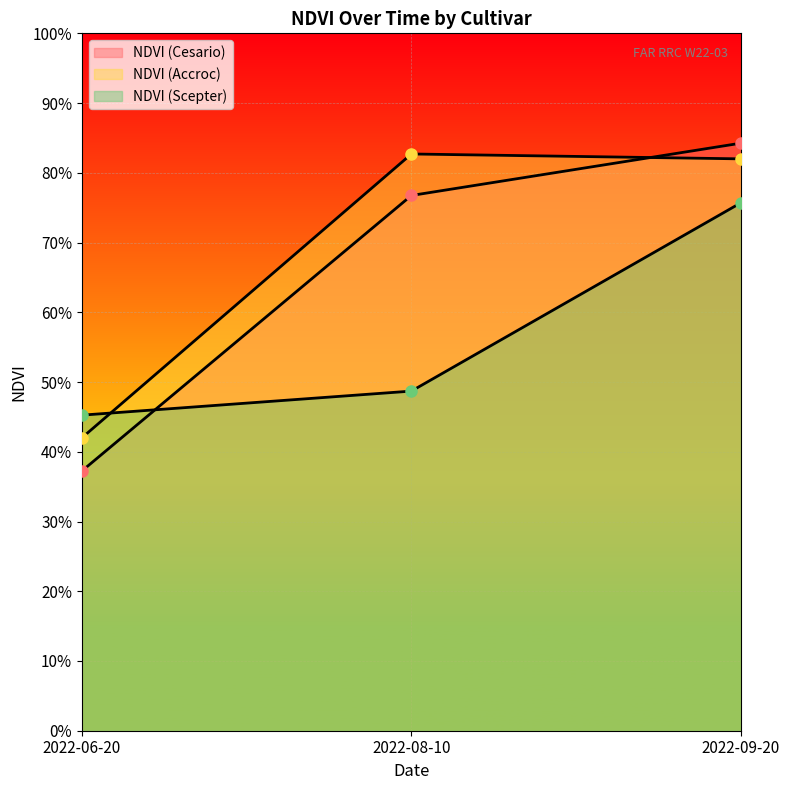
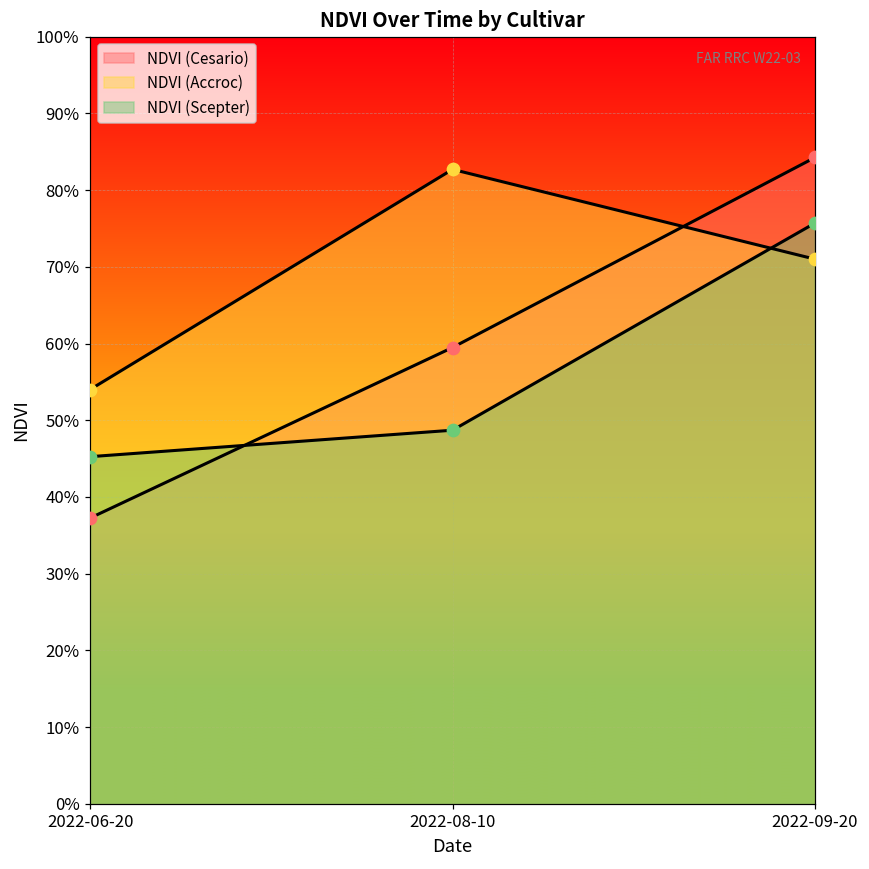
NDVI (Accroc), 2022-06-20: 42% -> 54%
NDVI (Cesario), 2022-08-10: 77% -> 59%
NDVI (Accroc), 2022-09-20: 82% -> 71%
